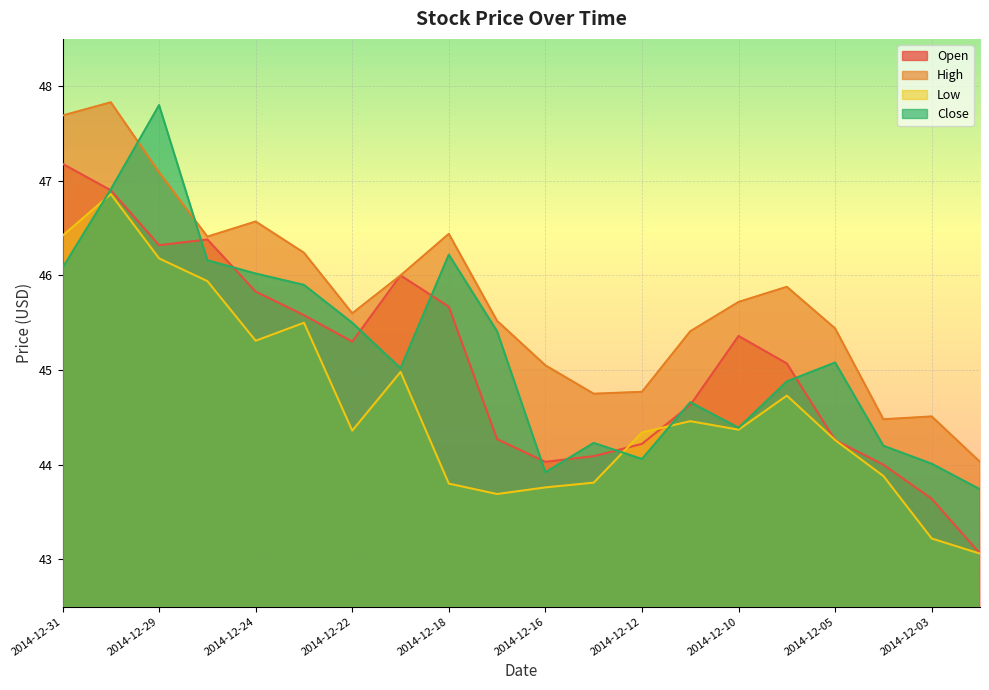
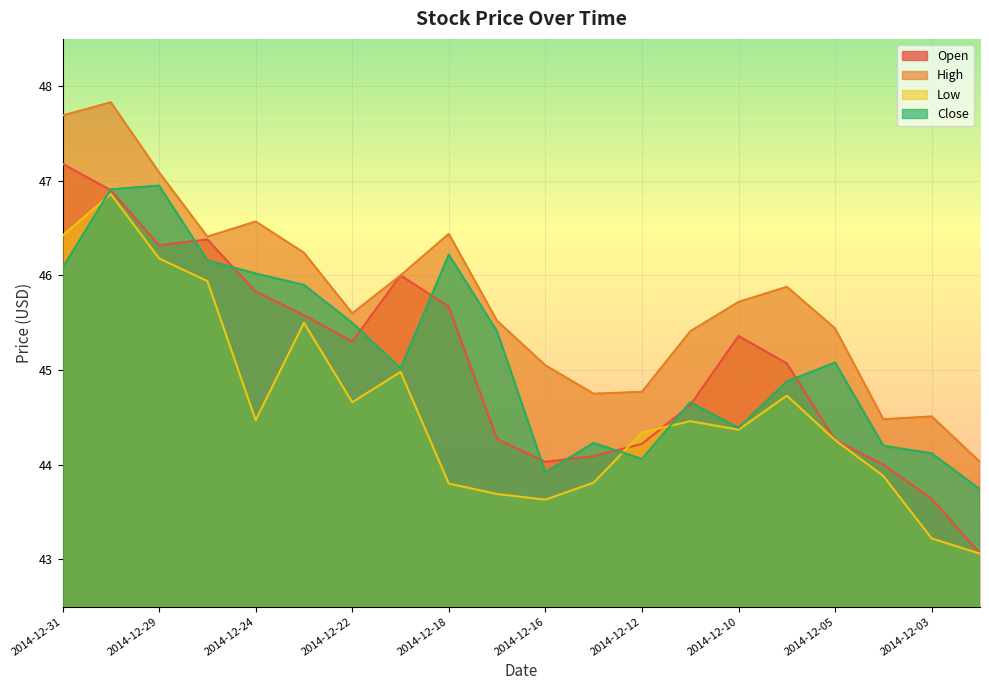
Close, 2014-12-29: 47.8 -> 47.0
Low, 2014-12-24: 45.3 -> 44.5
Low, 2014-12-22: 44.4 -> 44.7
Low, 2014-12-16: 43.8 -> 43.6
Close, 2014-12-03: 44.0 -> 44.1
